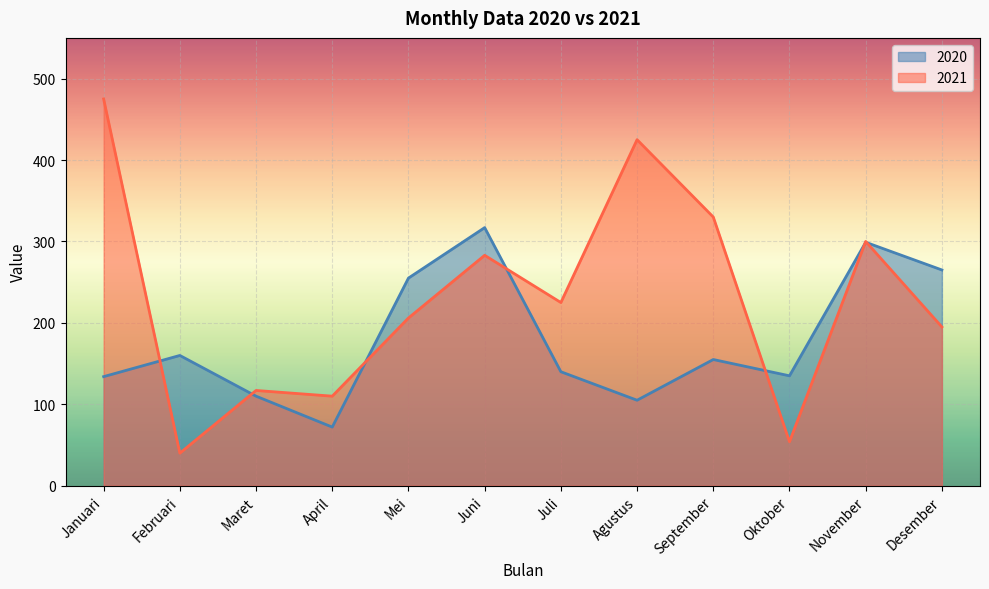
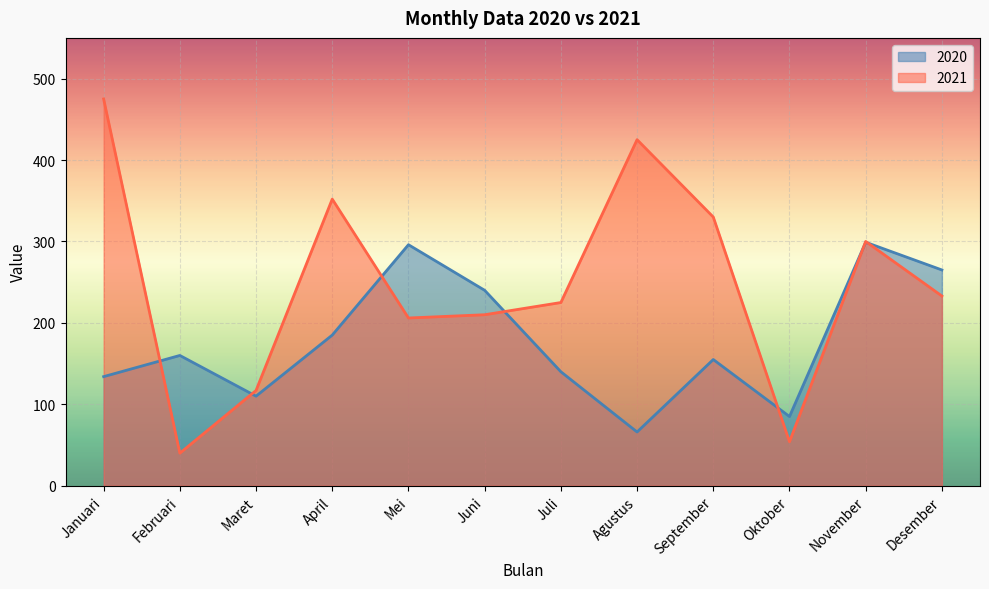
2020, April: 70 -> 190
2021, April: 110 -> 350
2020, Mei: 260 -> 300
2020, Juni: 320 -> 240
2021, Juni: 280 -> 210
2020, Agustus: 110 -> 70
2020, Oktober: 140 -> 90
2021, Desember: 200 -> 230
